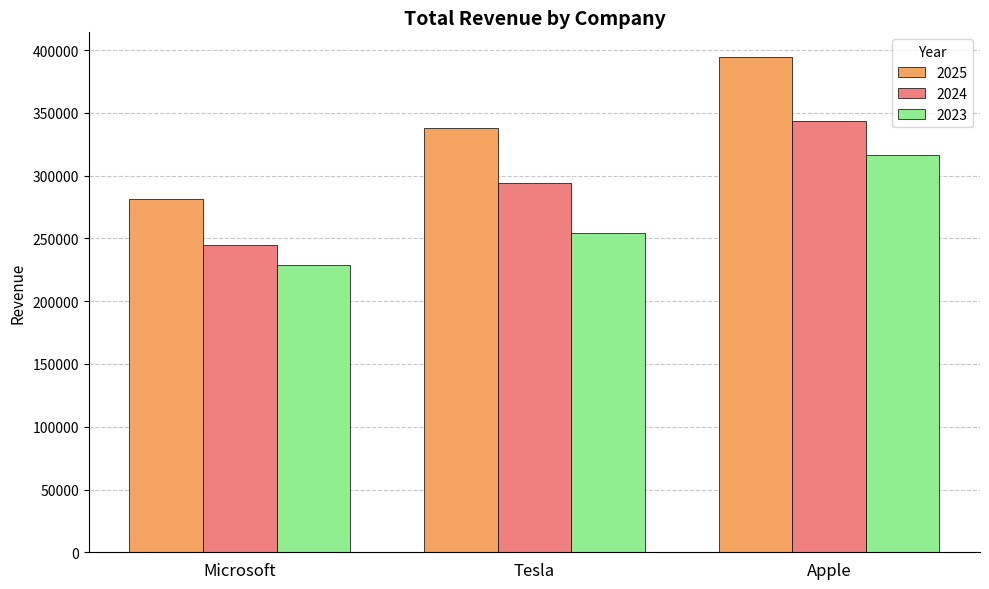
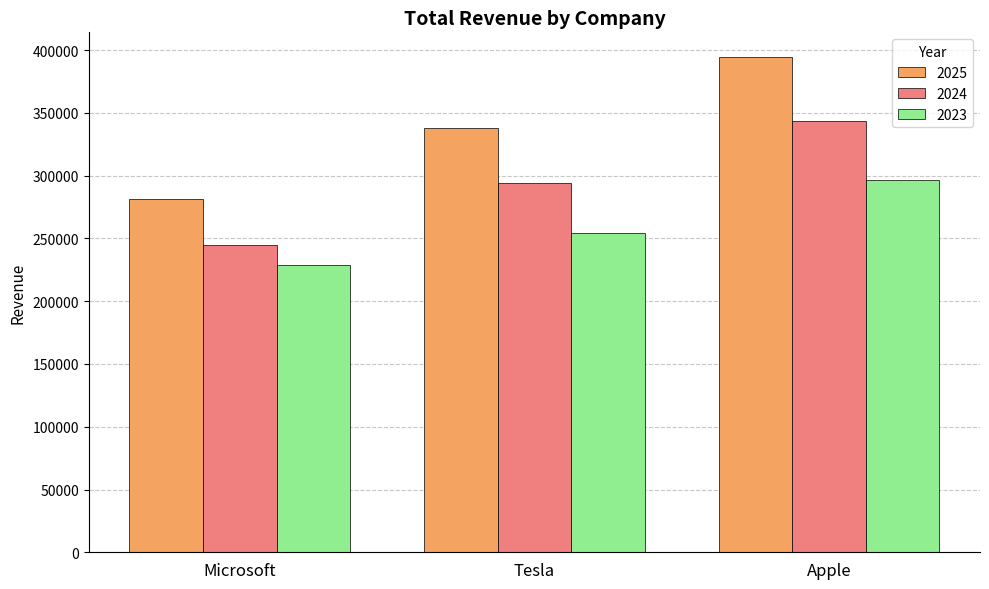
2023, Apple: 316000 -> 297000
